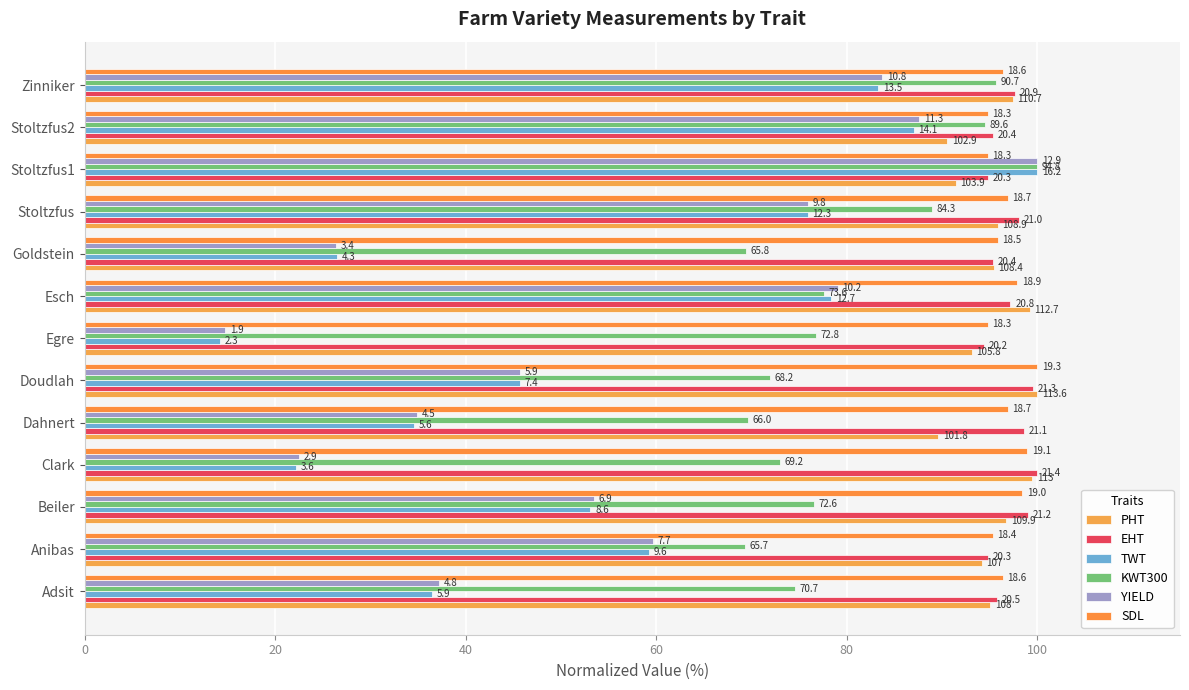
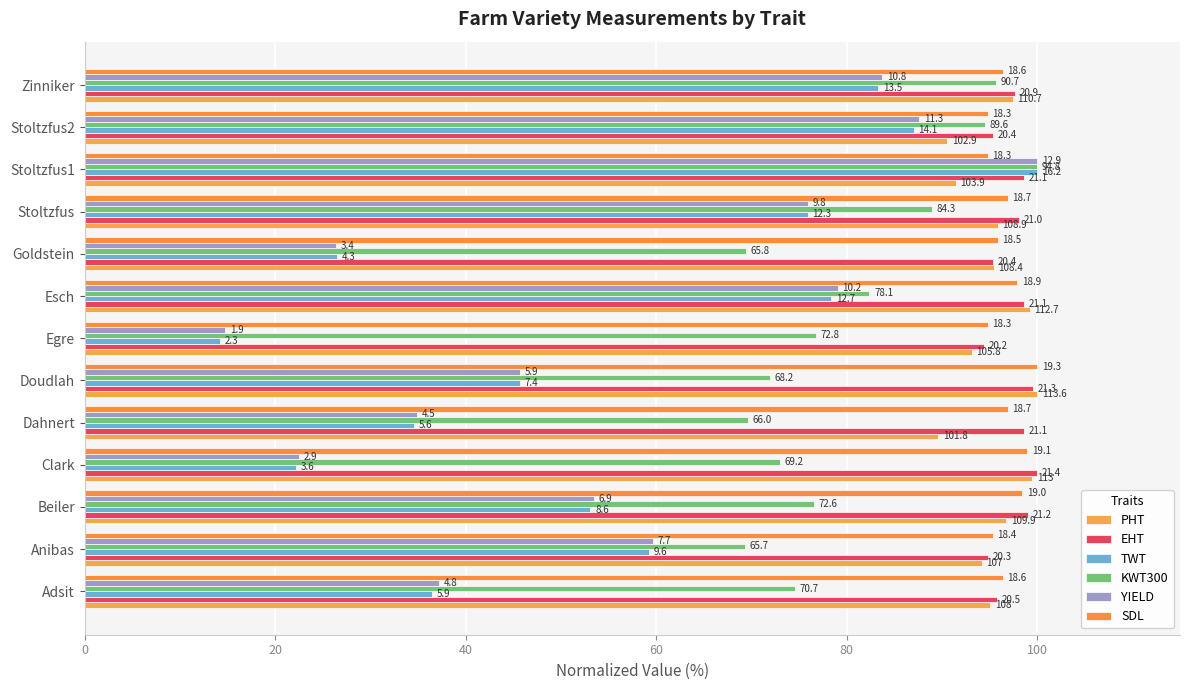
EHT, Stoltzfus1: 20.3 -> 21.1
KWT300, Esch: 73.6 -> 78.1
EHT, Esch: 20.8 -> 21.1
